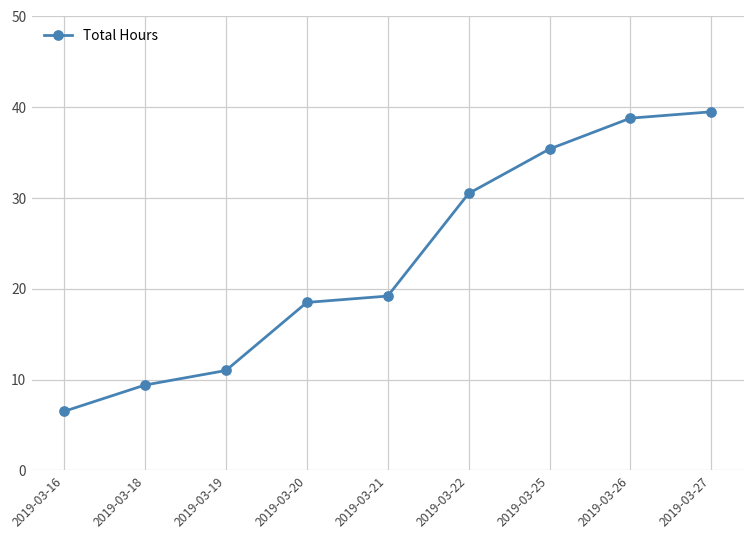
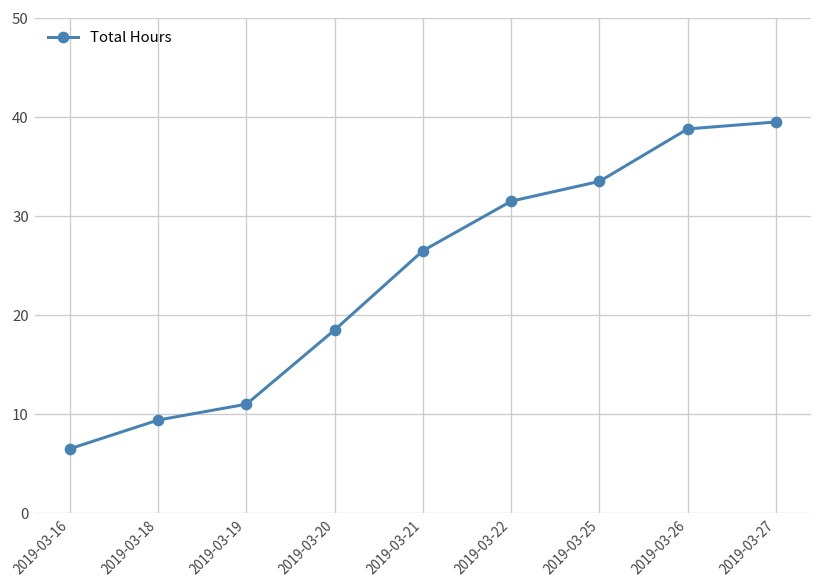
2019-03-21: 19 -> 27
2019-03-22: 31 -> 32
2019-03-25: 35 -> 34
